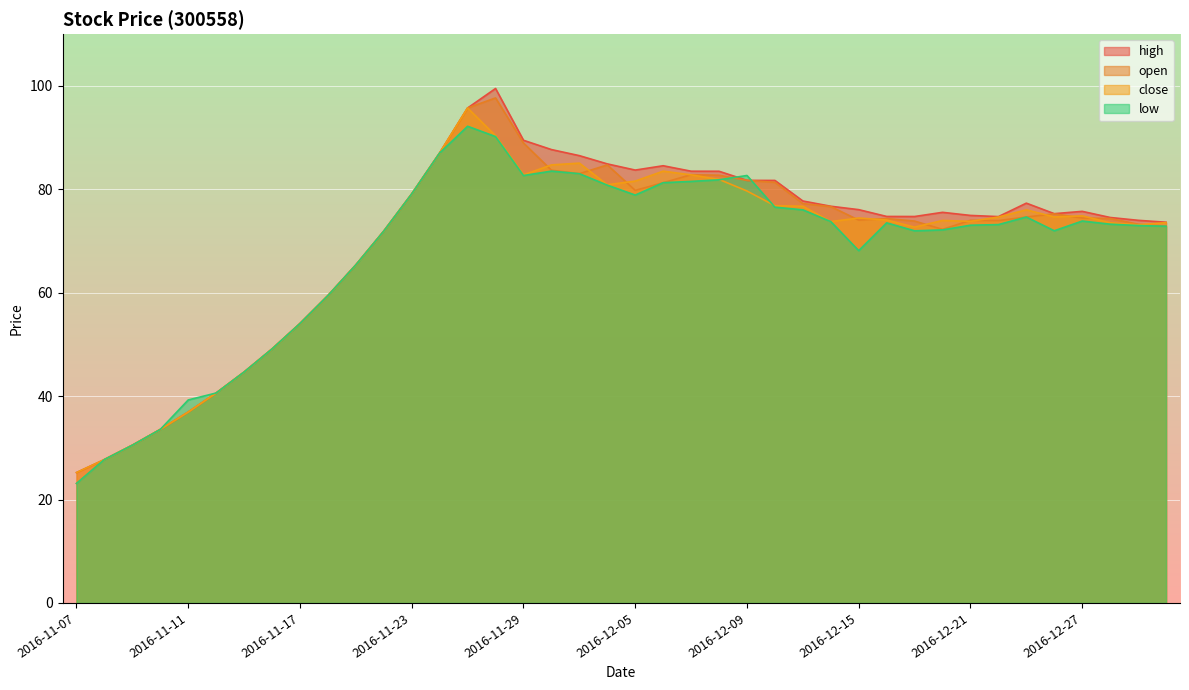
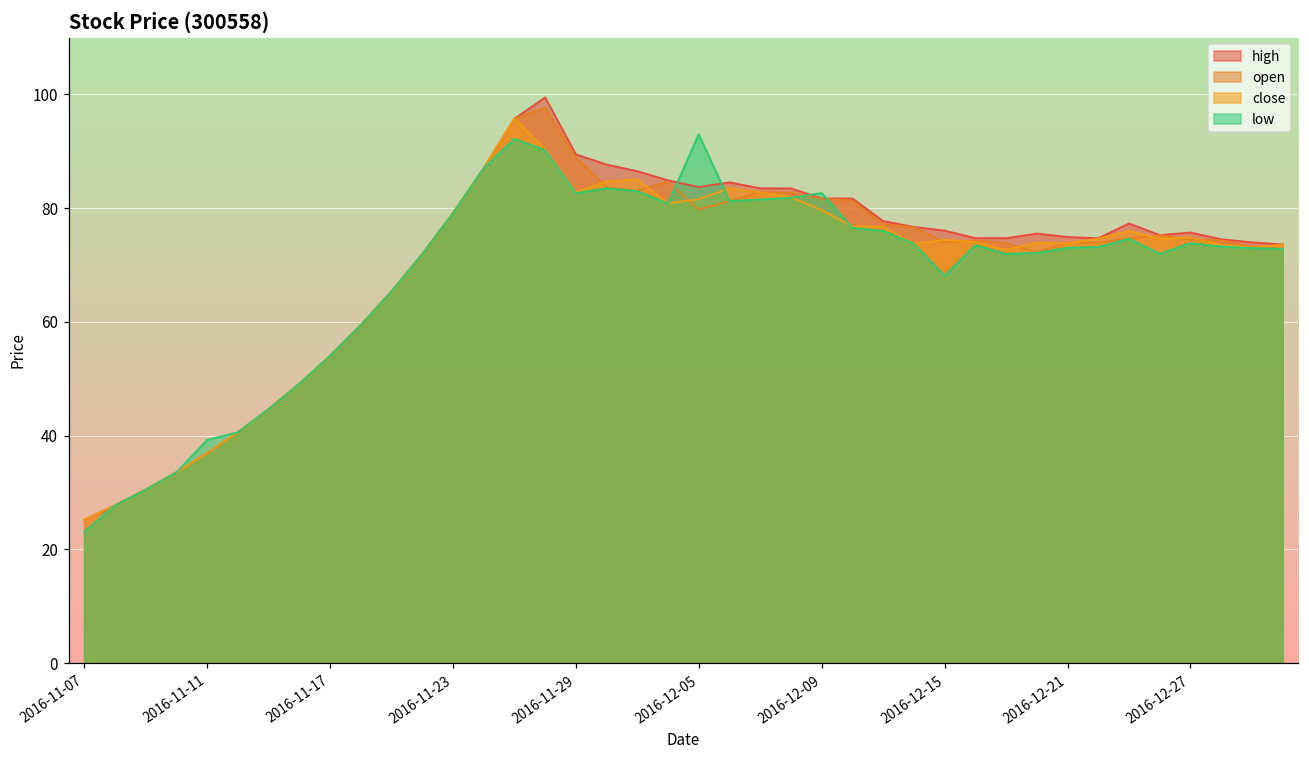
low, 2016-12-05: 79 -> 93
